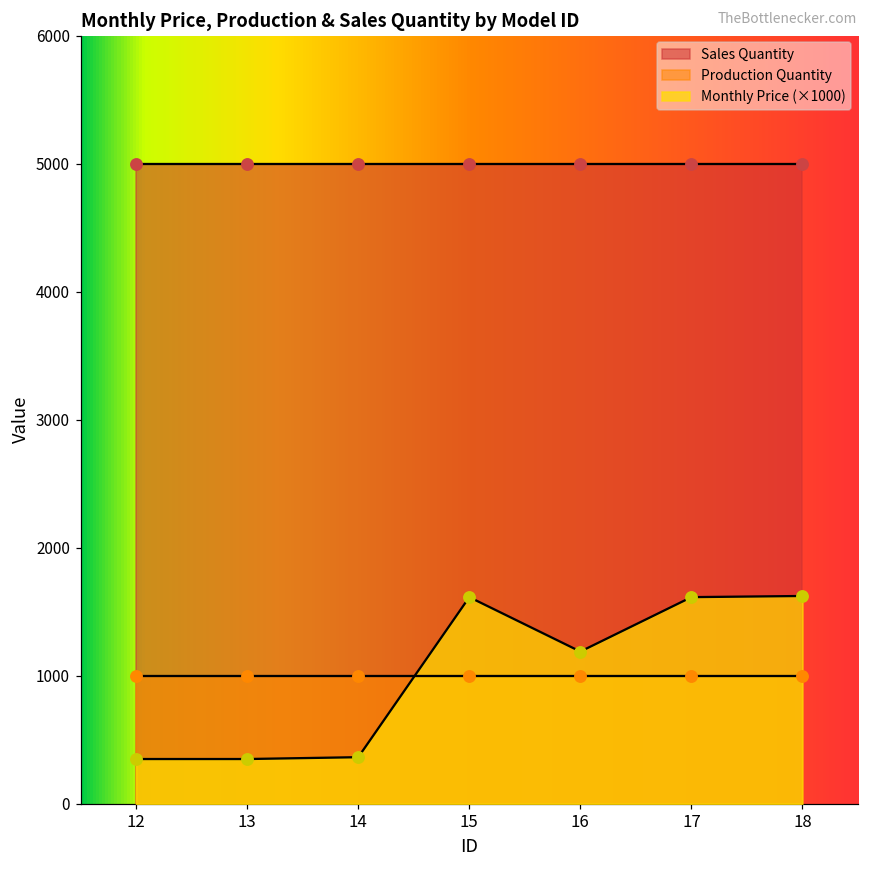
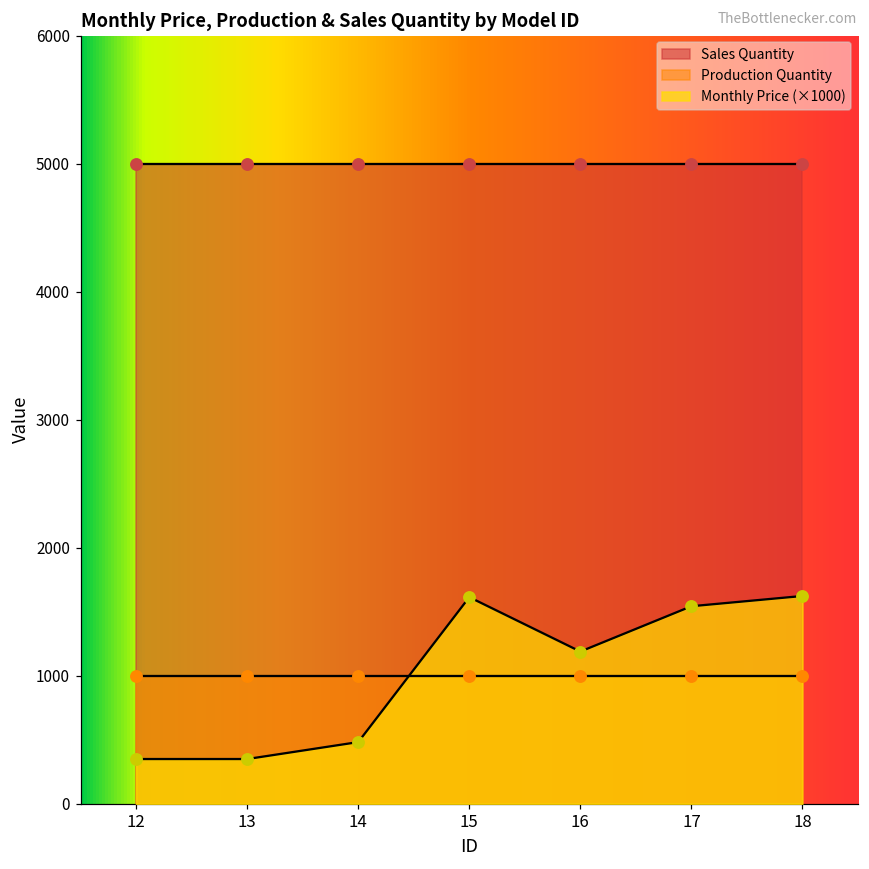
Monthly Price (×1000), 14: 360 -> 480
Monthly Price (×1000), 17: 1610 -> 1540
